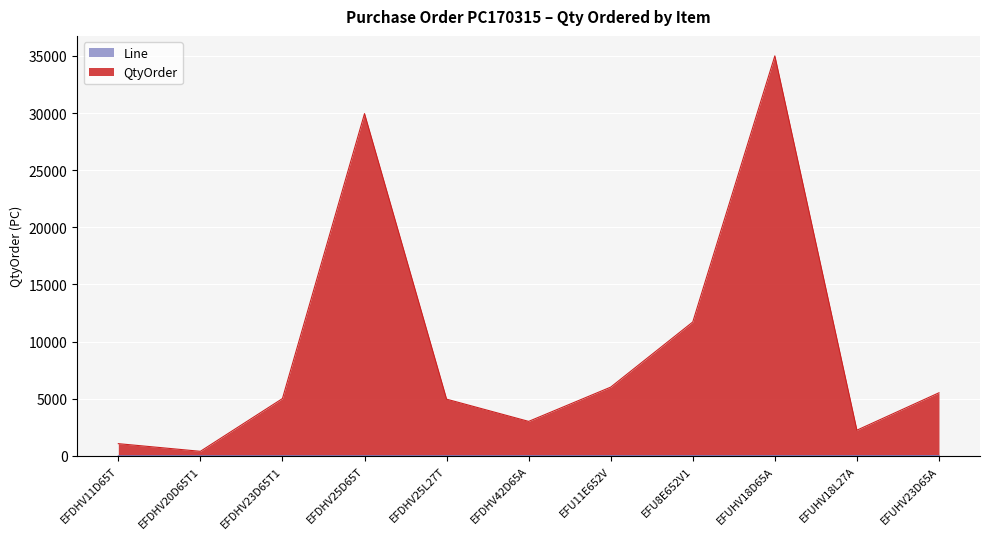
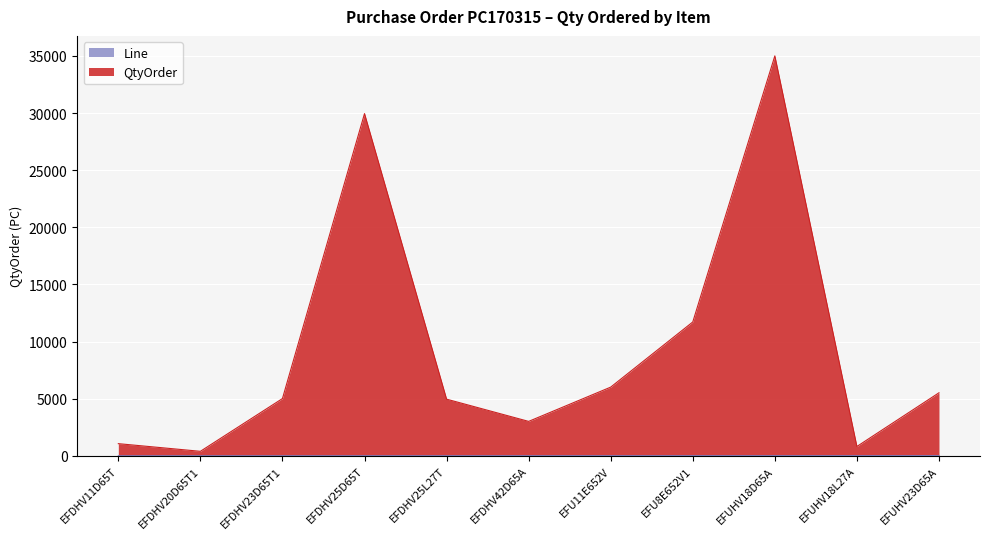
QtyOrder, EFUHV18L27A: 2200 -> 800
